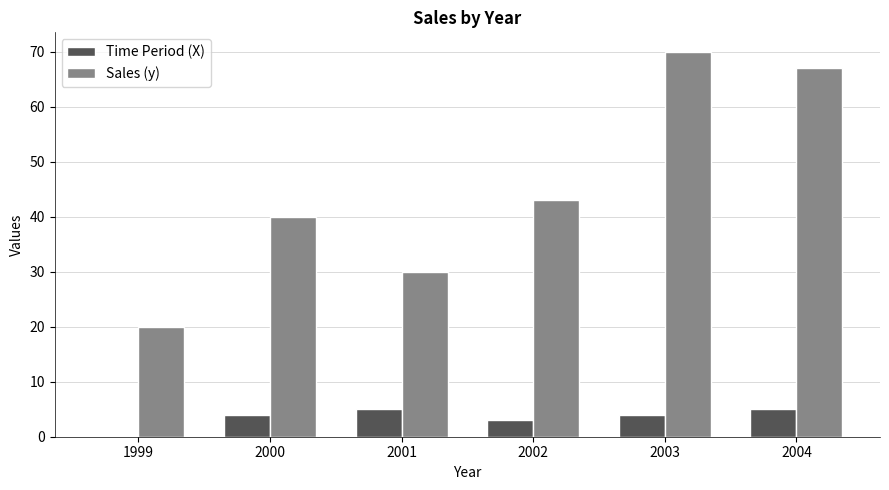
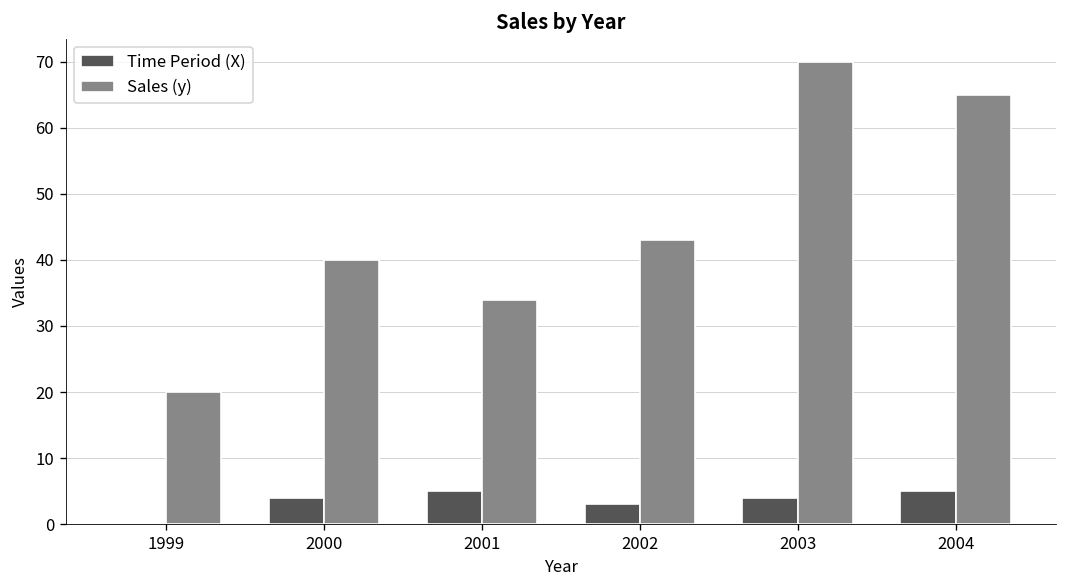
Sales (y), 2001: 30 -> 34
Sales (y), 2004: 67 -> 65
